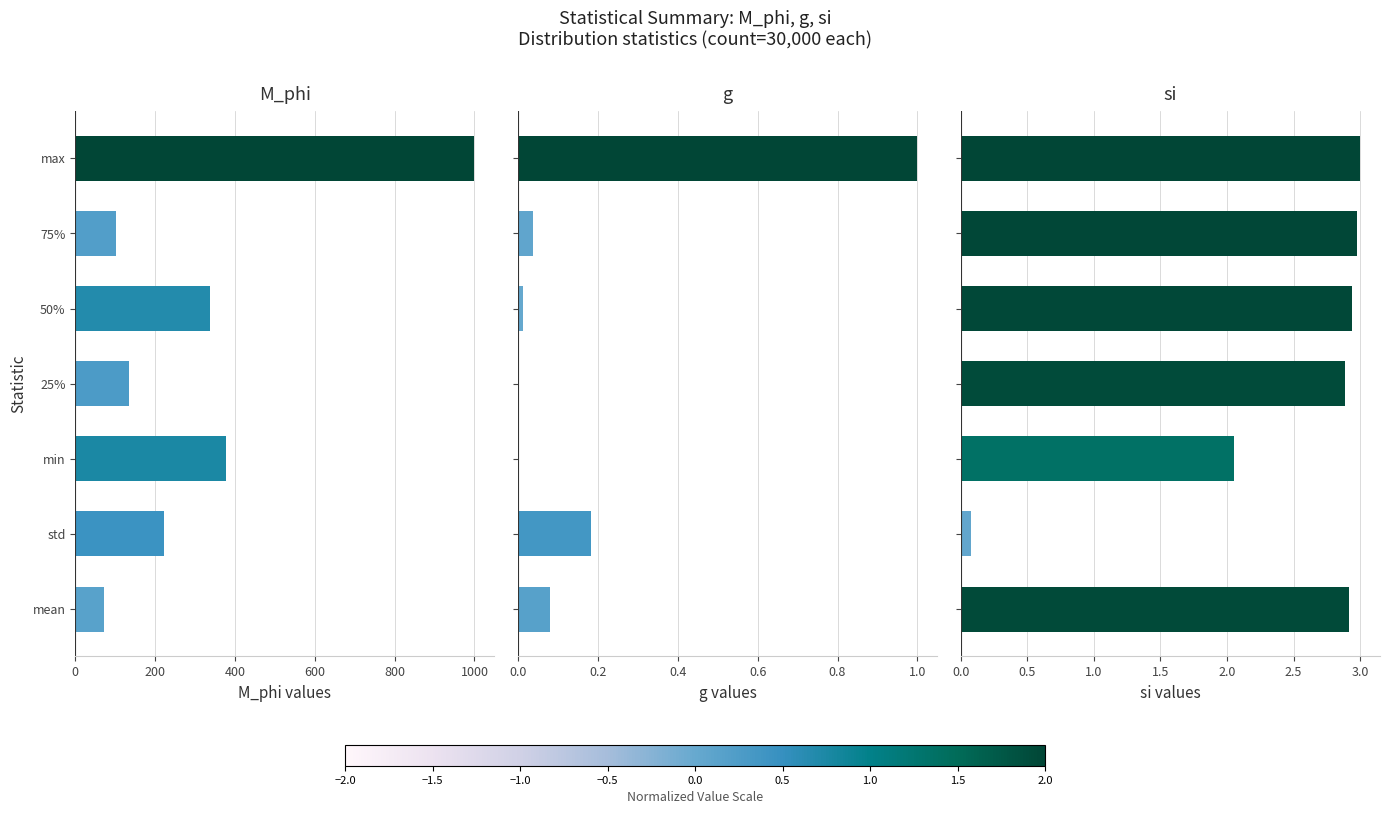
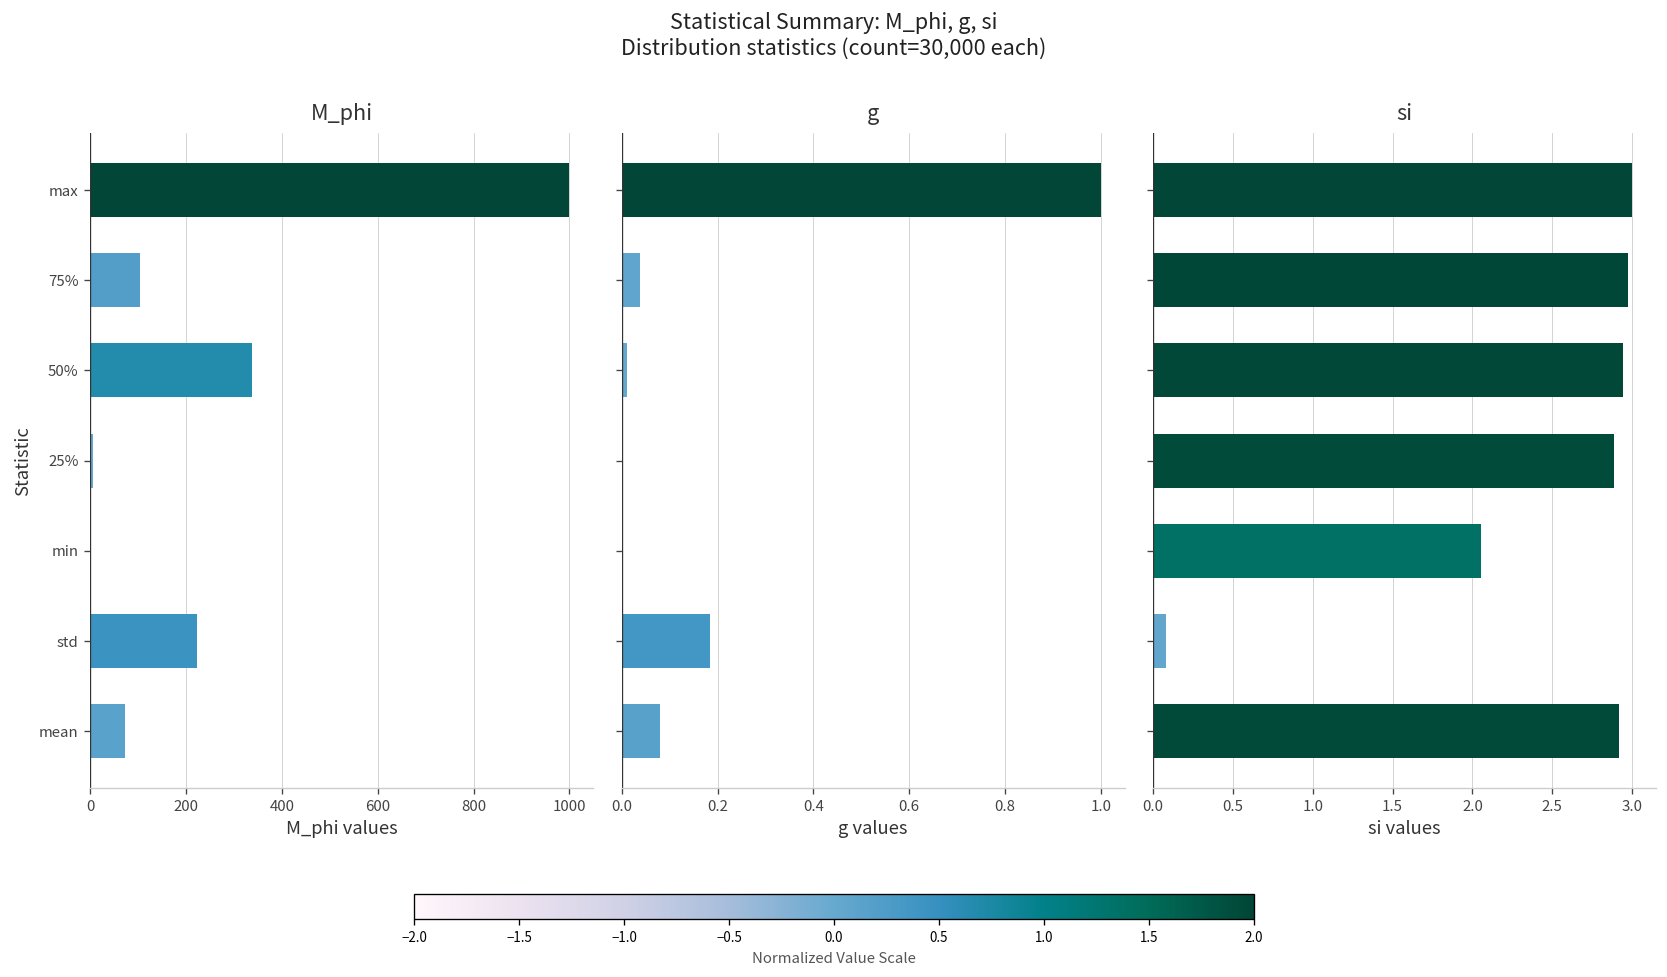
M_phi, 25%: 130 -> 10
M_phi, min: 380 -> 0
